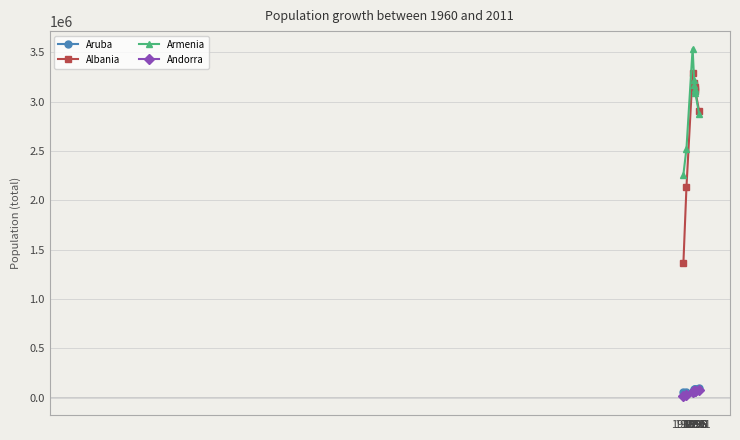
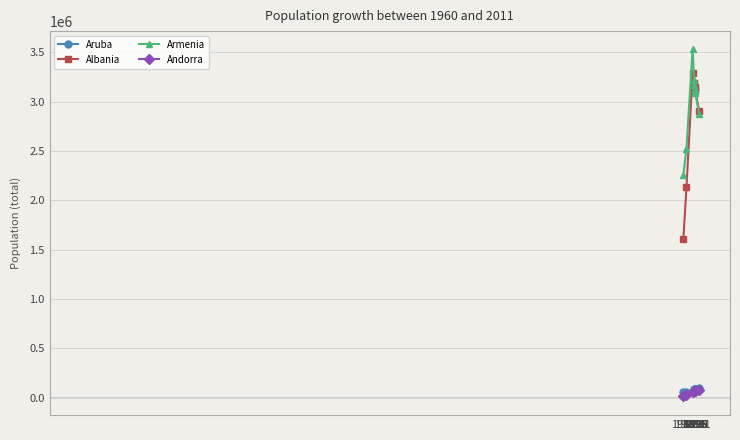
Albania, 1960: 1400000 -> 1600000
